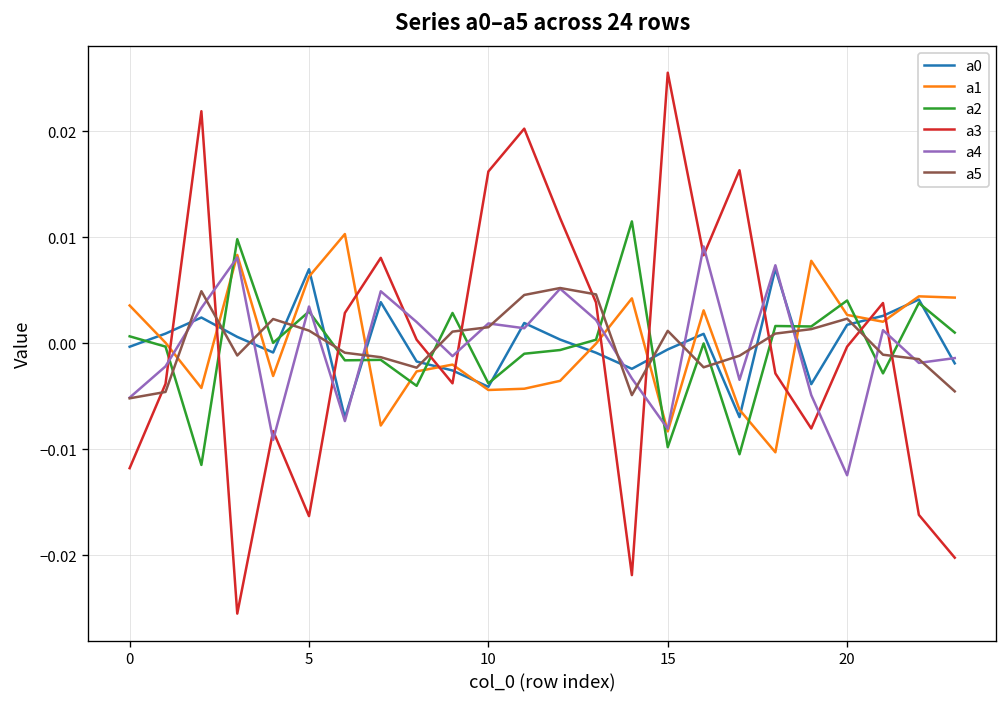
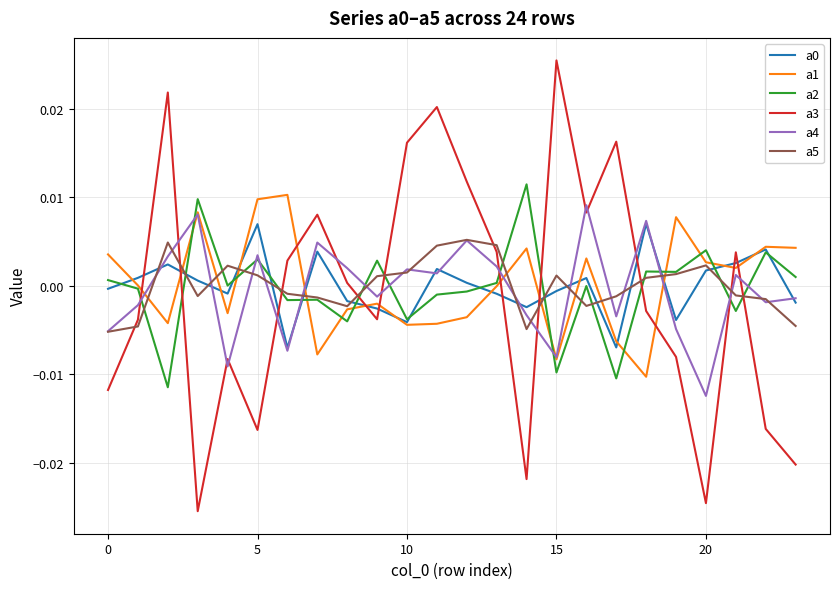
a1, 5: 0.006 -> 0.010
a3, 20: 0.000 -> -0.025
